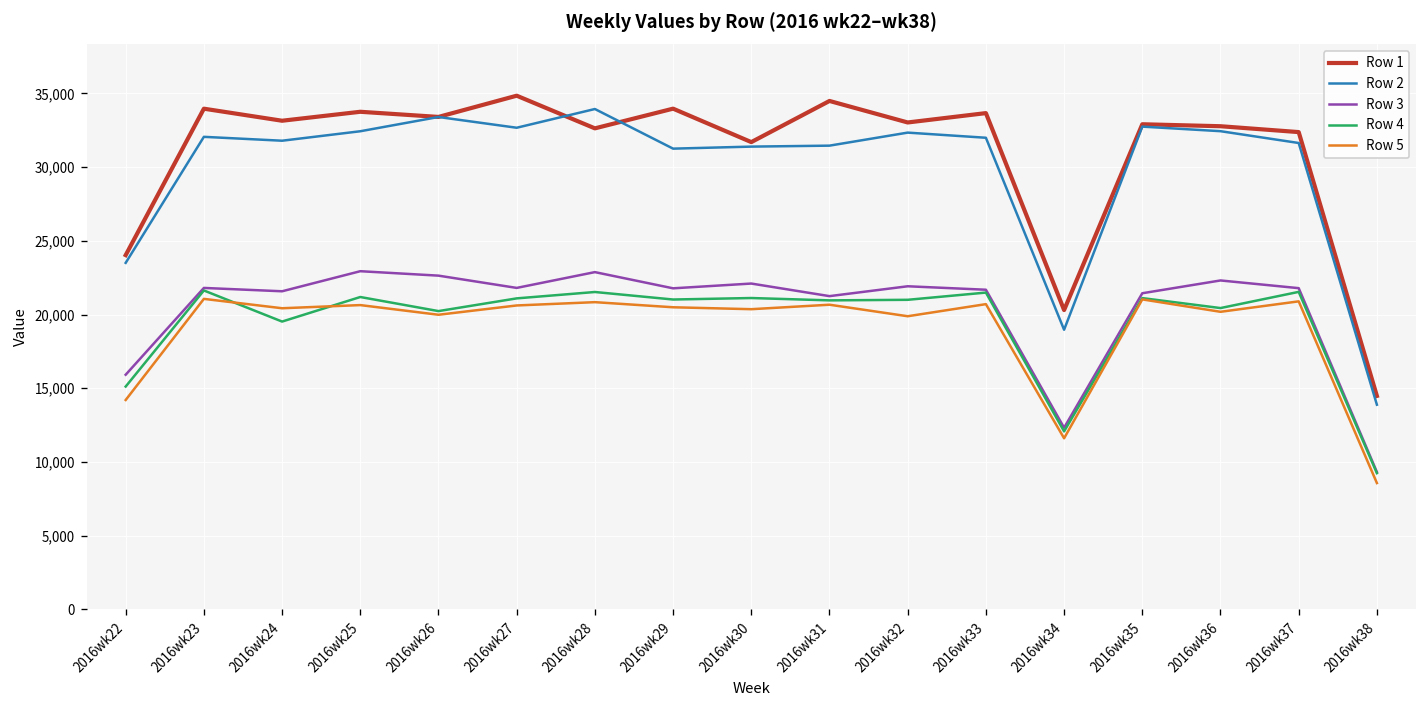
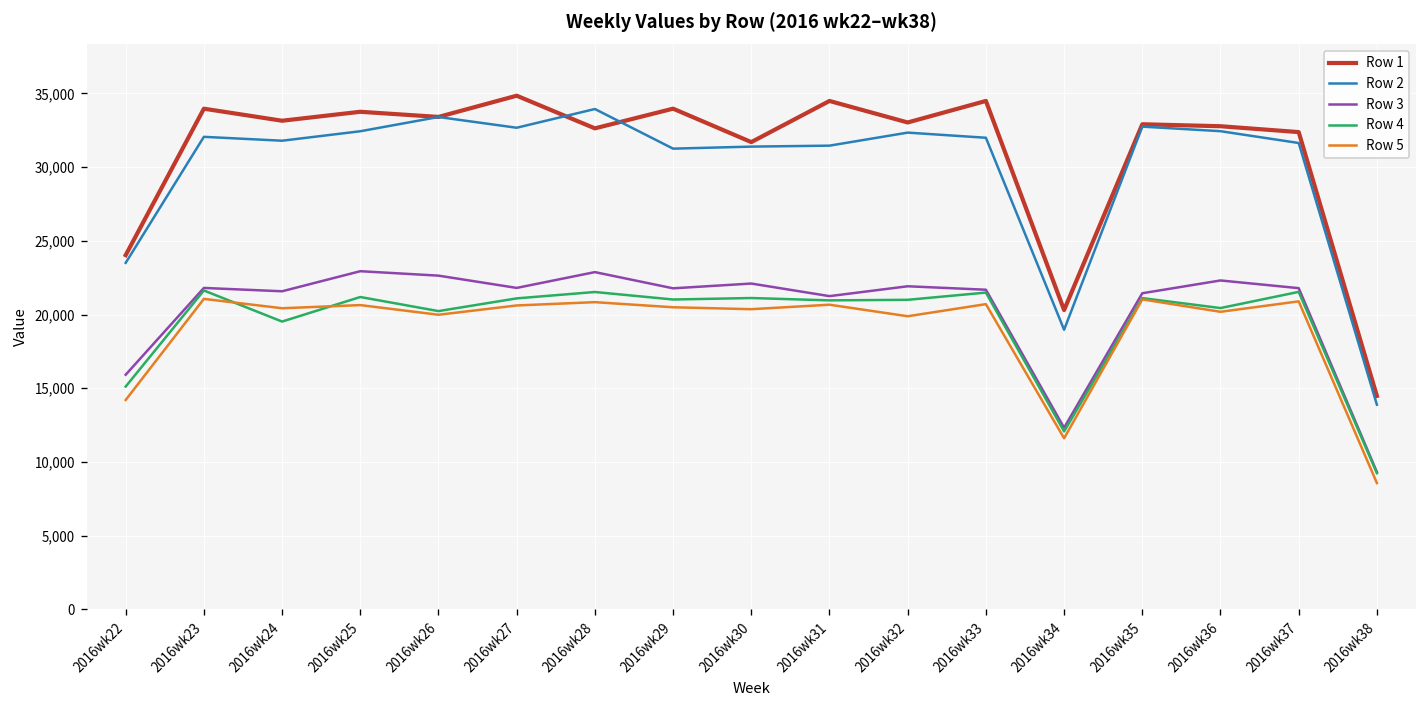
Row 1, 2016wk33: 33,700 -> 34,500
